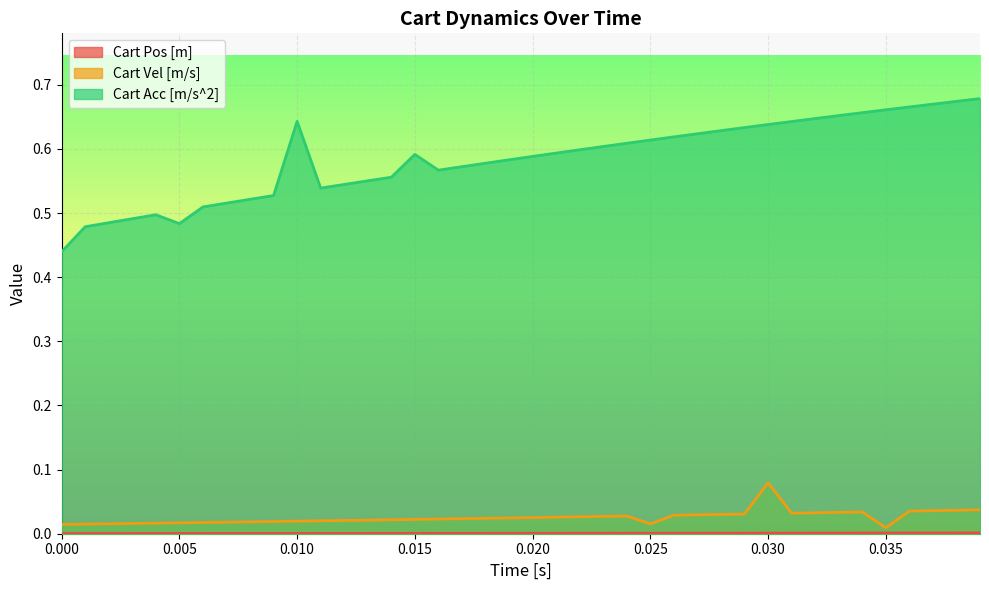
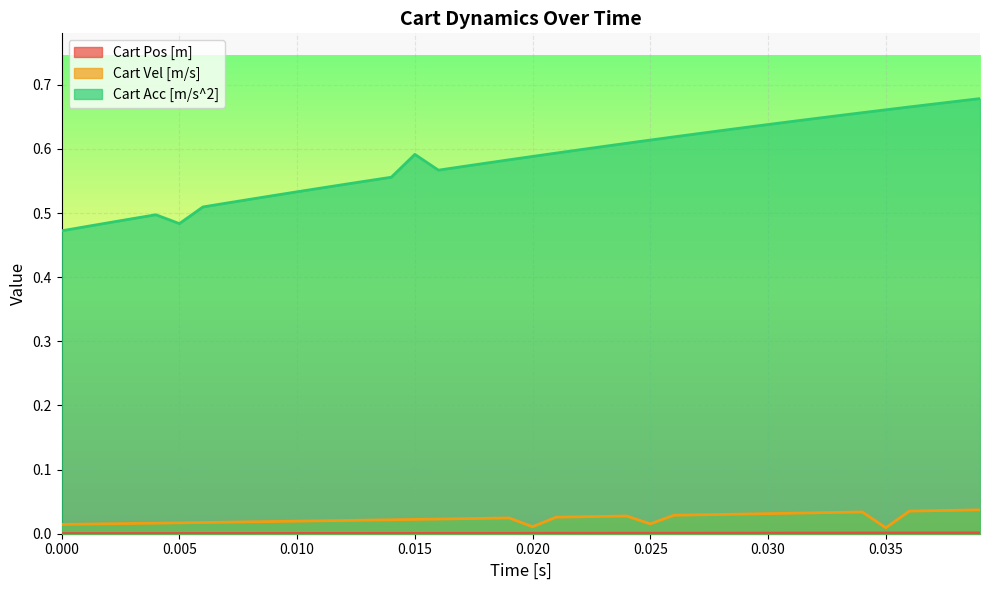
Cart Acc [m/s^2], 0.000: 0.44 -> 0.47
Cart Acc [m/s^2], 0.010: 0.64 -> 0.53
Cart Vel [m/s], 0.020: 0.03 -> 0.01
Cart Vel [m/s], 0.030: 0.08 -> 0.03
